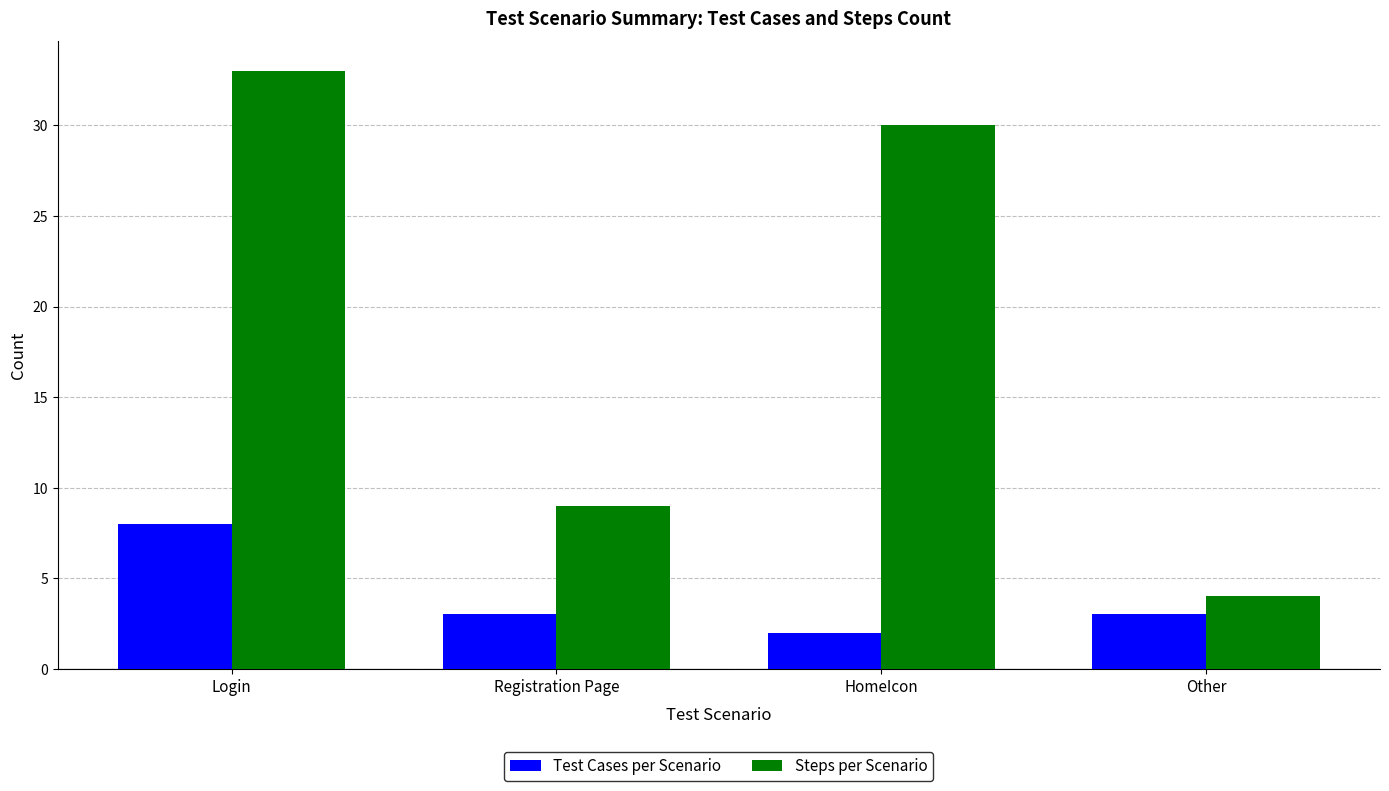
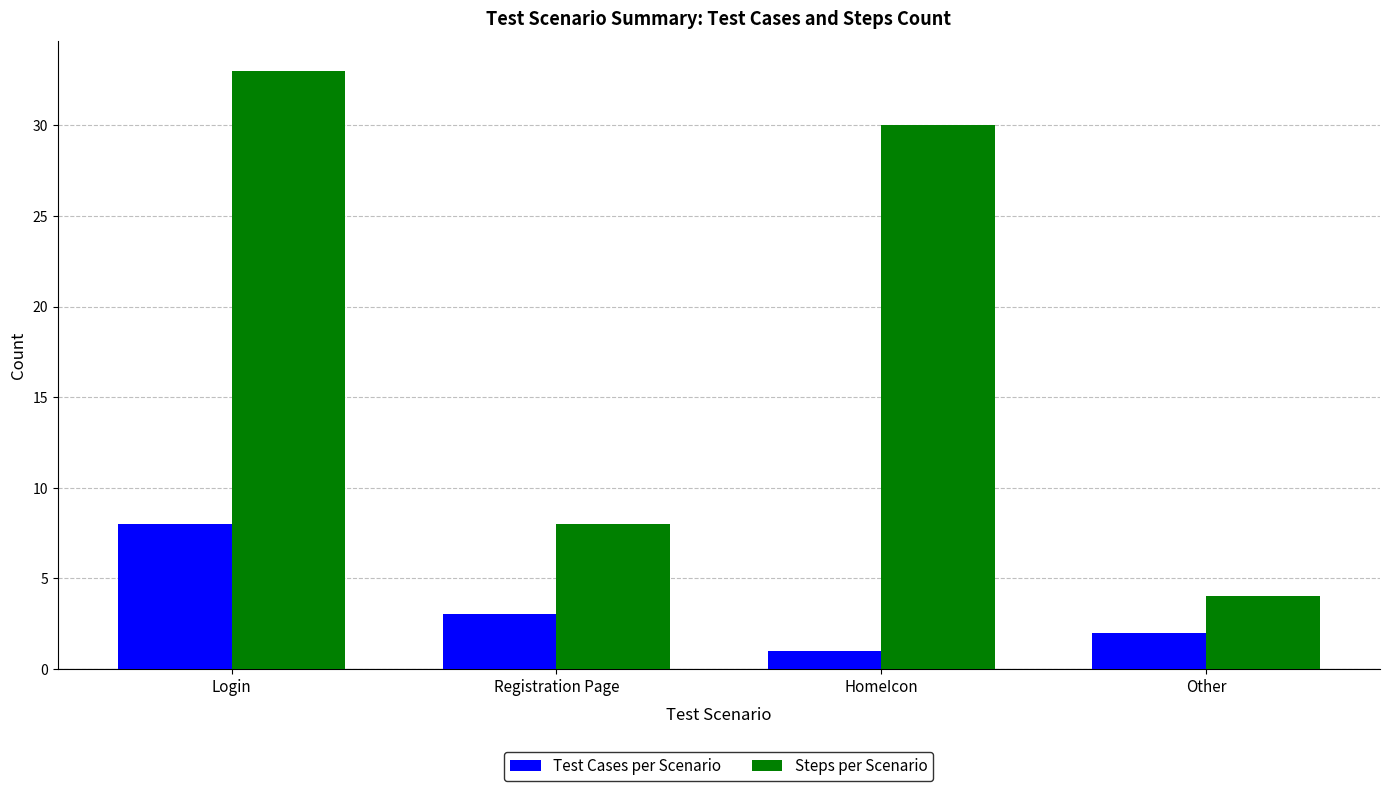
Steps per Scenario, Registration Page: 9 -> 8
Test Cases per Scenario, HomeIcon: 2 -> 1
Test Cases per Scenario, Other: 3 -> 2
